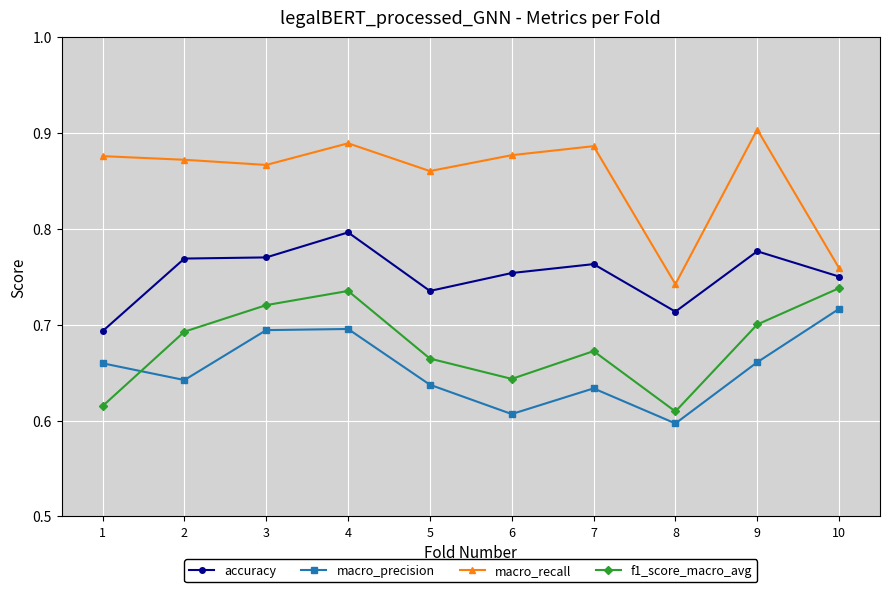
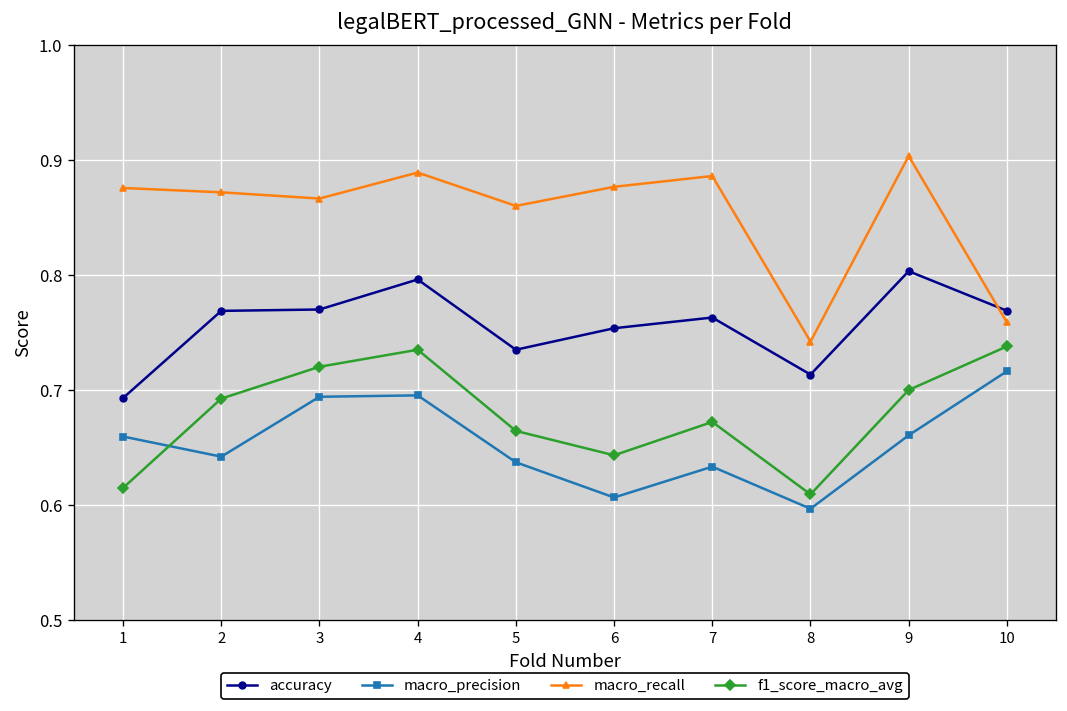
accuracy, 9: 0.78 -> 0.80
accuracy, 10: 0.75 -> 0.77
